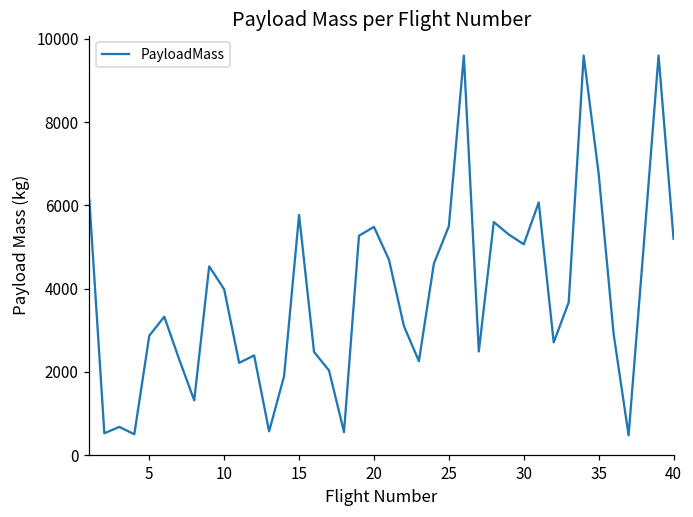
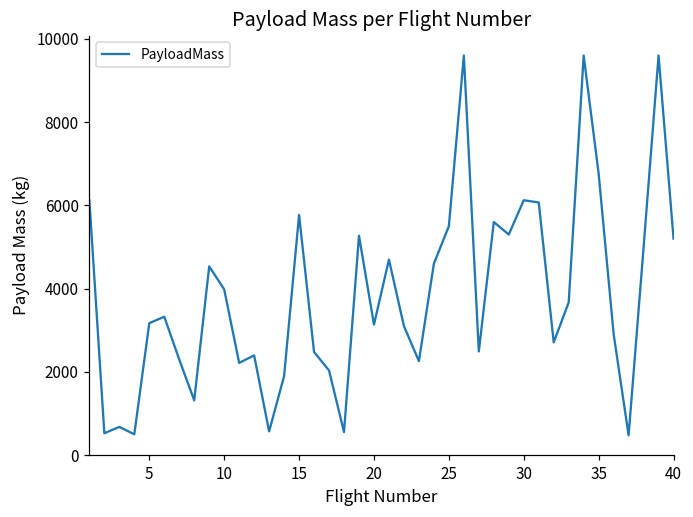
5: 2900 -> 3200
20: 5500 -> 3100
30: 5100 -> 6100
